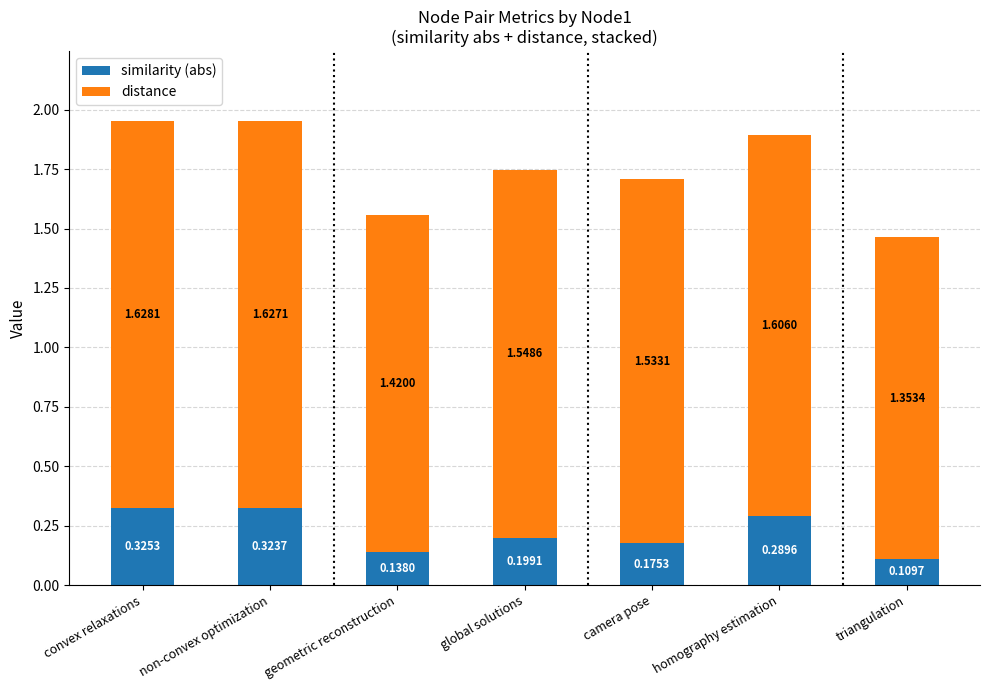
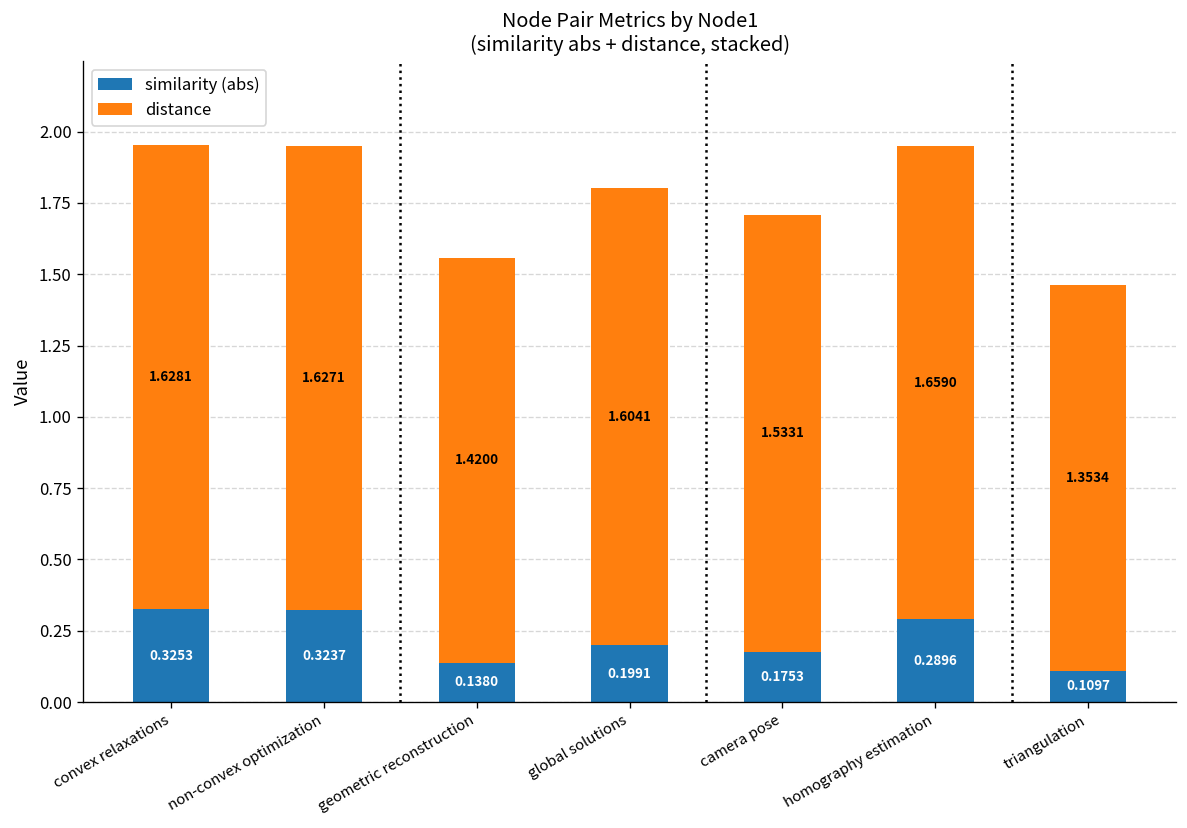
distance, global solutions: 1.5486 -> 1.6041
distance, homography estimation: 1.6060 -> 1.6590
